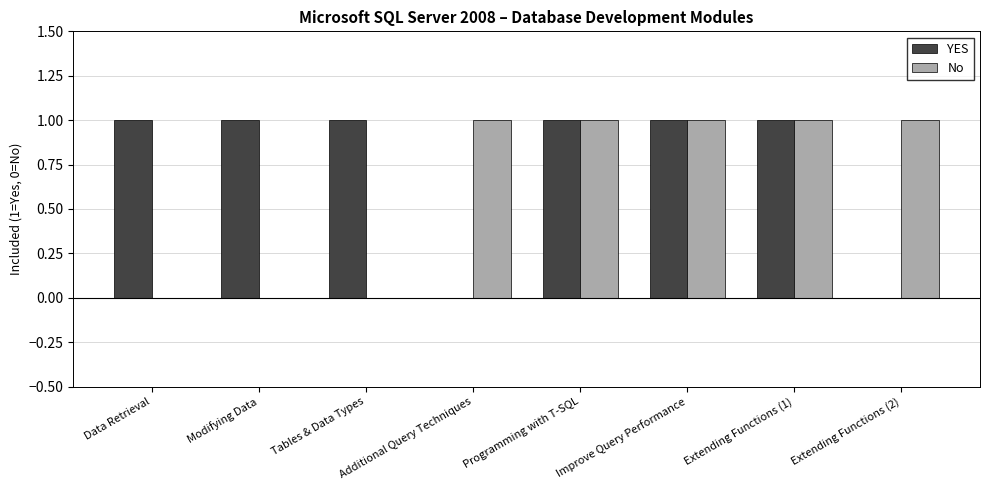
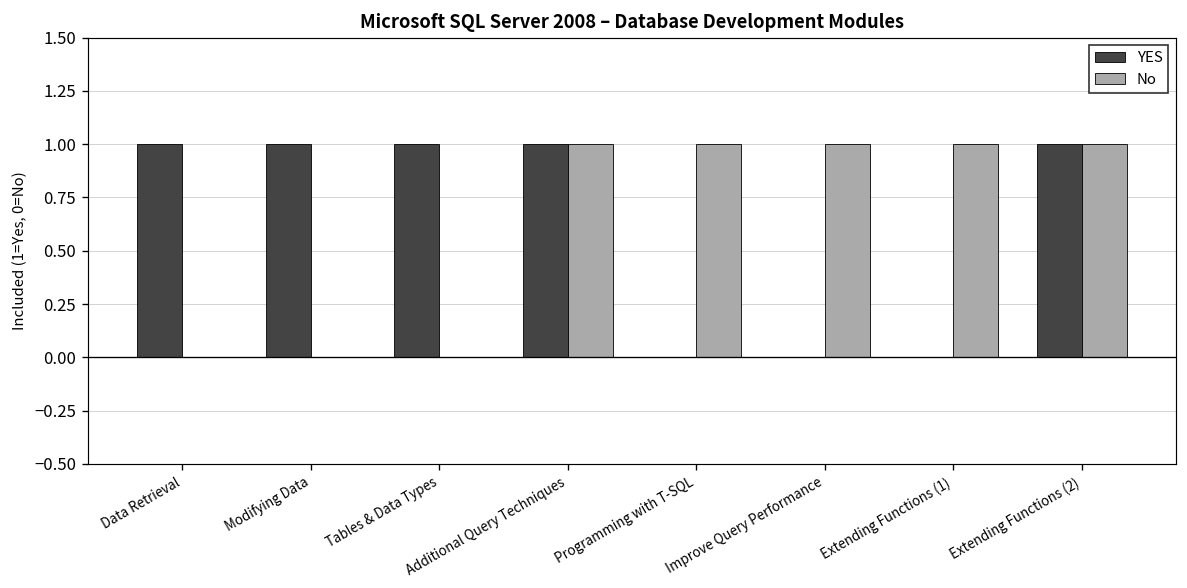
YES, Additional Query Techniques: 0 -> 1
YES, Programming with T-SQL: 1 -> 0
YES, Improve Query Performance: 1 -> 0
YES, Extending Functions (1): 1 -> 0
YES, Extending Functions (2): 0 -> 1
